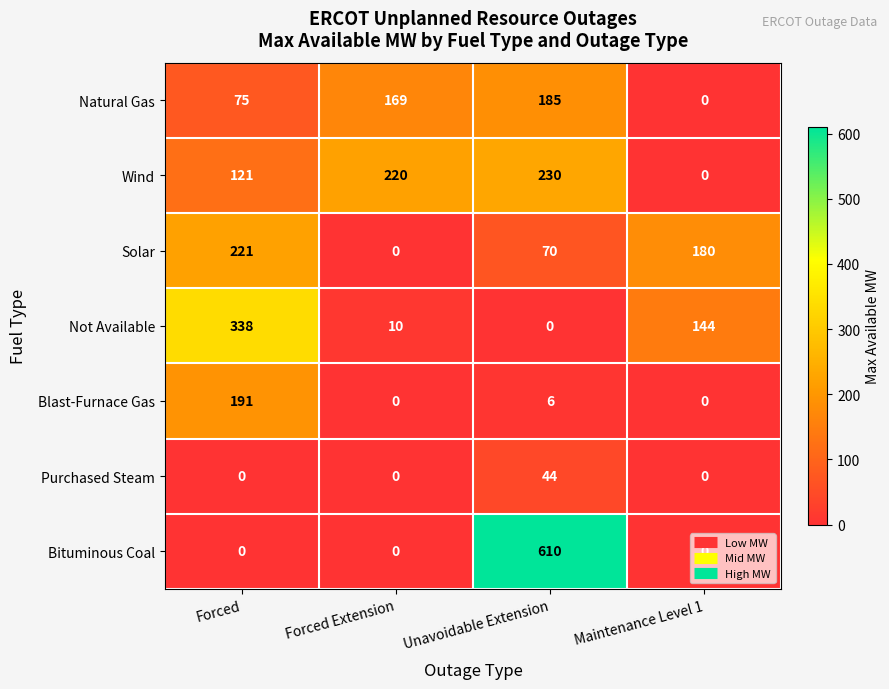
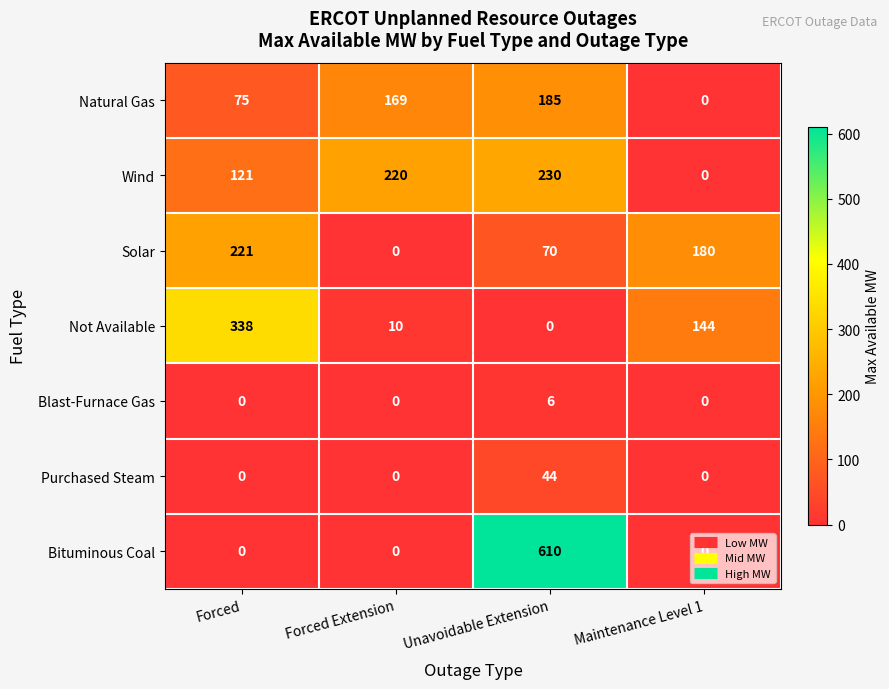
Blast-Furnace Gas, Forced: 191 -> 0
